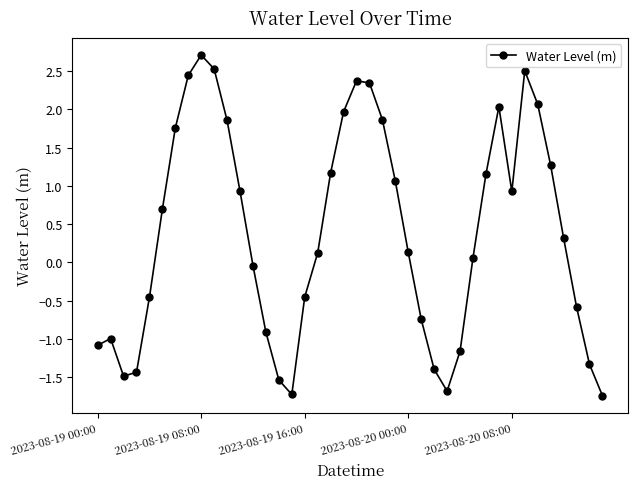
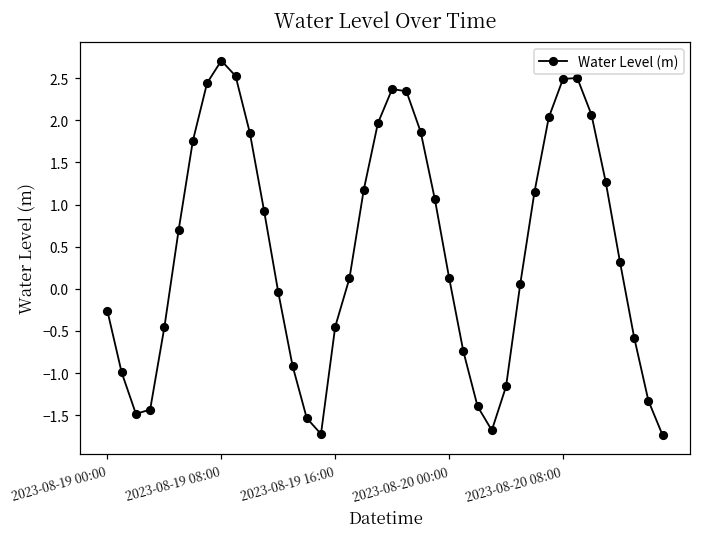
2023-08-19 00:00: -1.1 -> -0.3
2023-08-20 08:00: 0.9 -> 2.5
